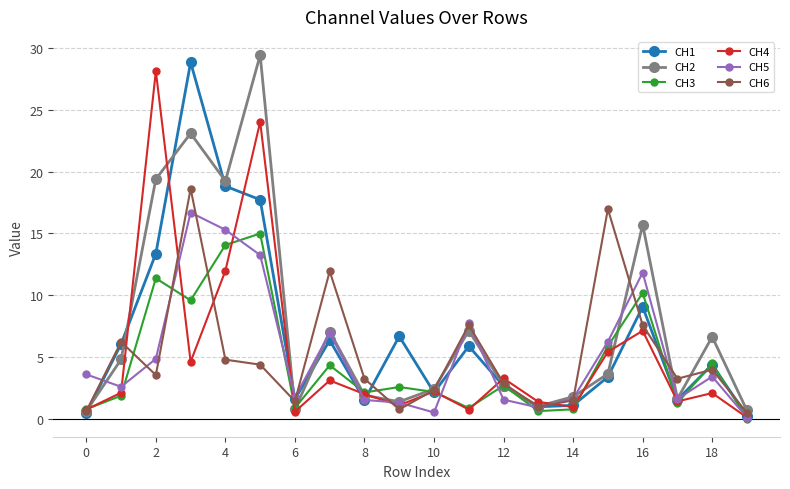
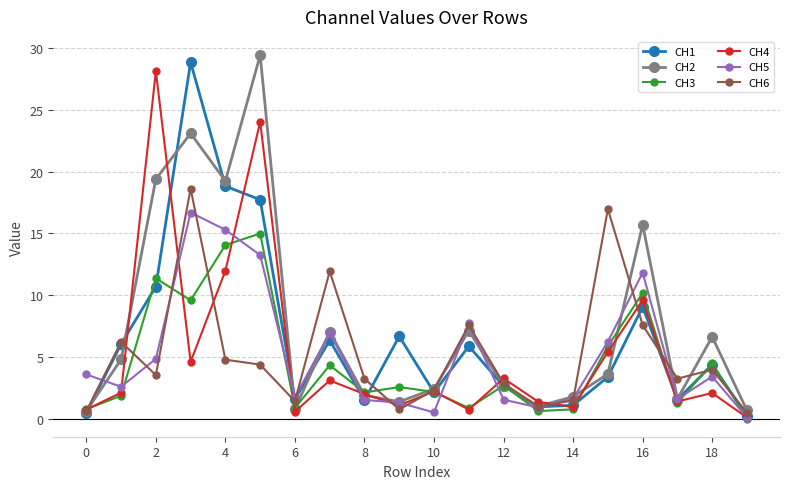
CH1, 2: 13.4 -> 10.7
CH4, 16: 7.1 -> 9.6
